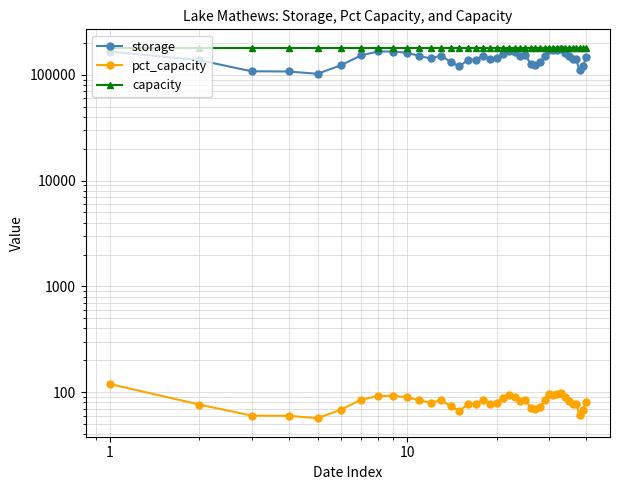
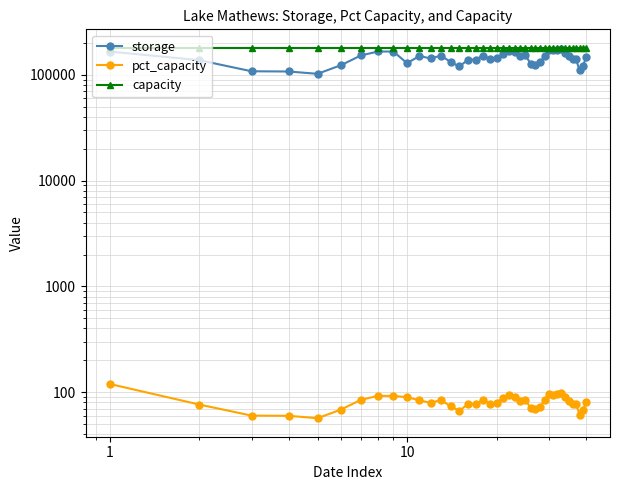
storage, 10: 160000 -> 130000
